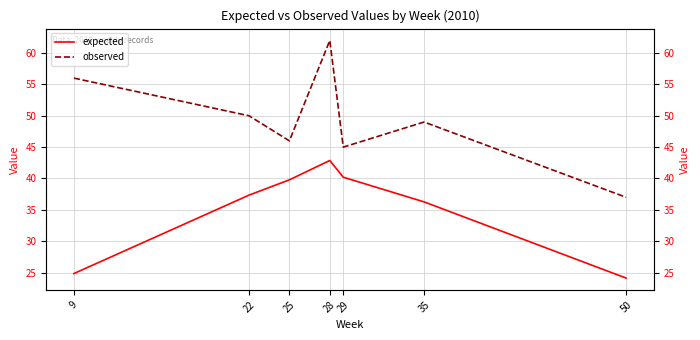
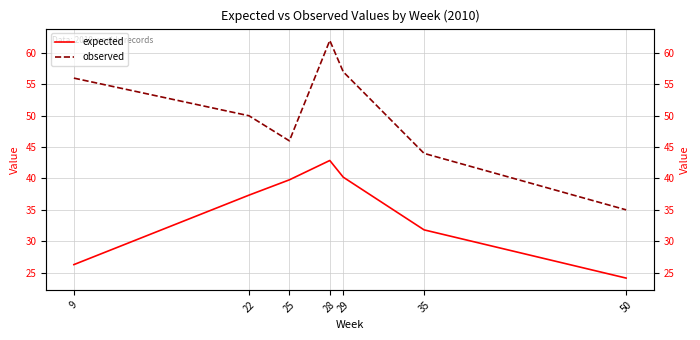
expected, 9: 25 -> 26
observed, 29: 45 -> 57
expected, 35: 36 -> 32
observed, 35: 49 -> 44
observed, 50: 37 -> 35
